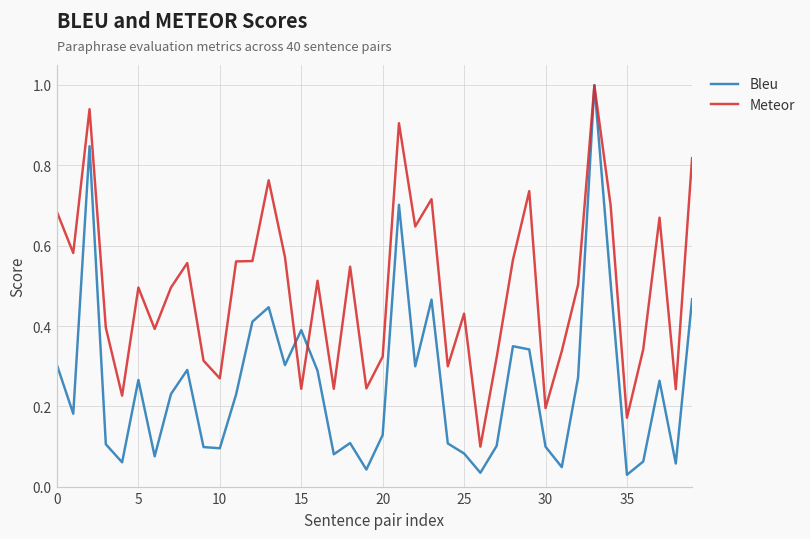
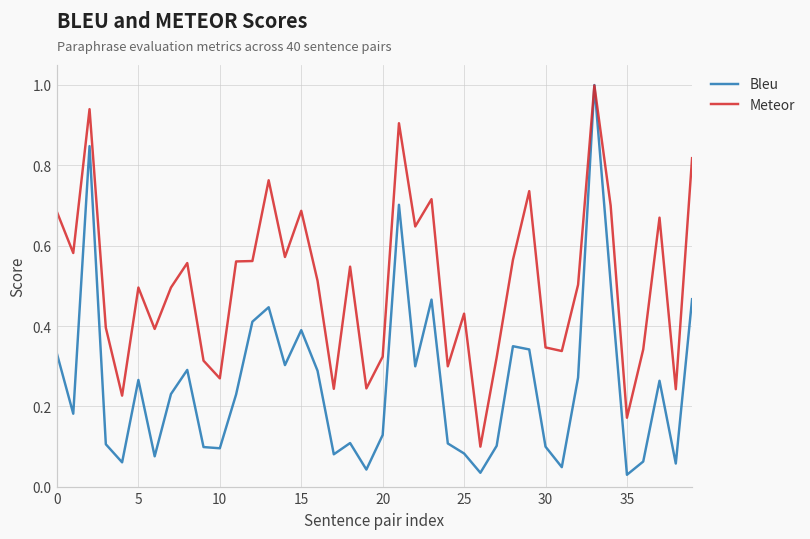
Bleu, 0: 0.30 -> 0.33
Meteor, 15: 0.24 -> 0.69
Meteor, 30: 0.20 -> 0.35
